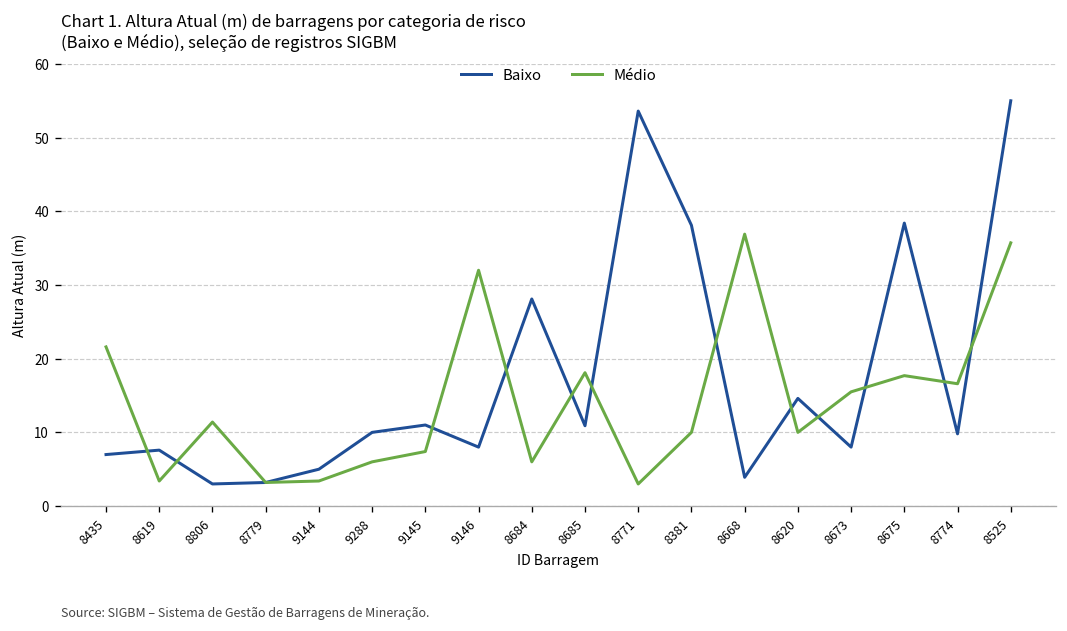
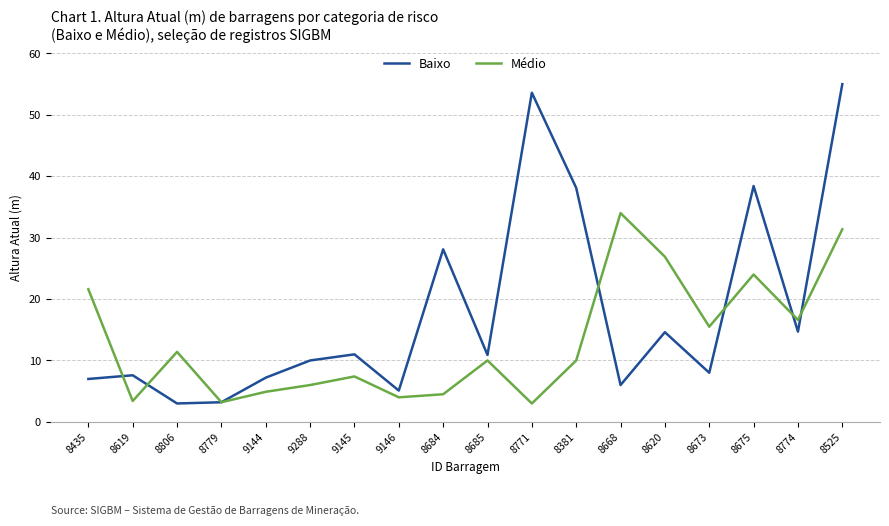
Baixo, 9144: 5 -> 7
Médio, 9144: 3 -> 5
Baixo, 9146: 8 -> 5
Médio, 9146: 32 -> 4
Médio, 8684: 6 -> 5
Médio, 8685: 18 -> 10
Baixo, 8668: 4 -> 6
Médio, 8668: 37 -> 34
Médio, 8620: 10 -> 27
Médio, 8675: 18 -> 24
Baixo, 8774: 10 -> 15
Médio, 8525: 36 -> 31
